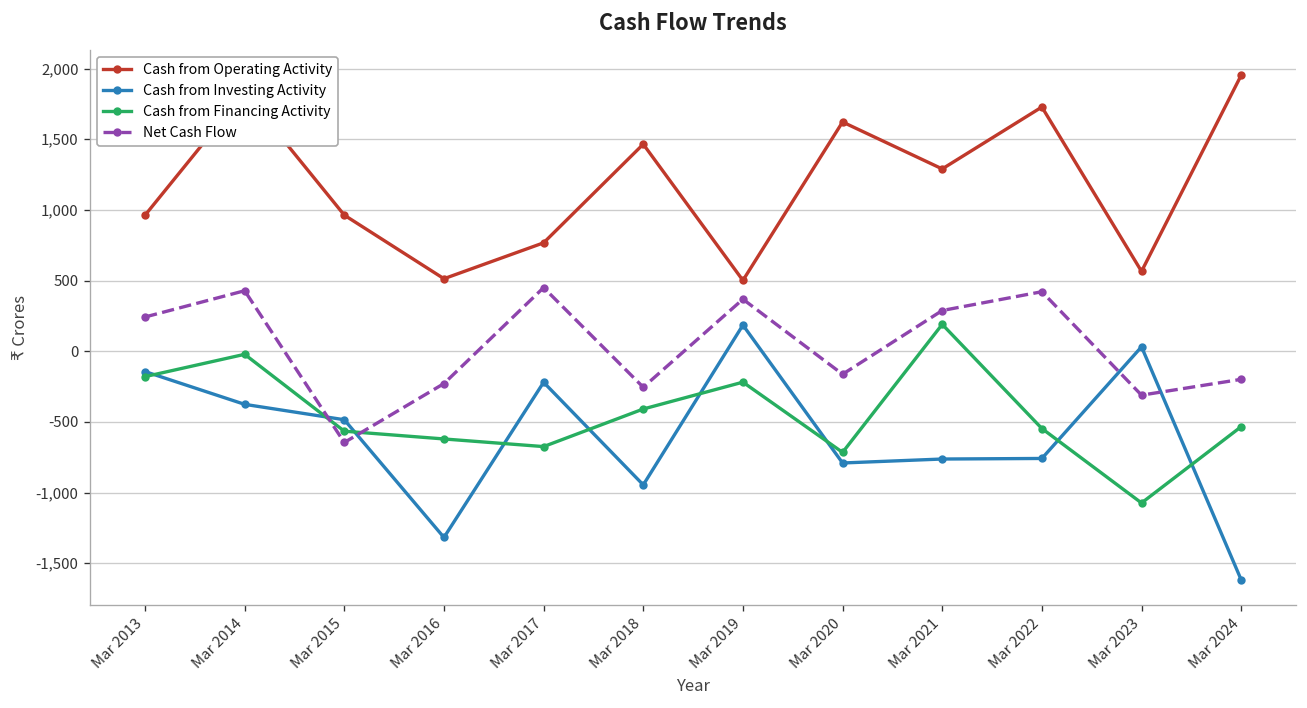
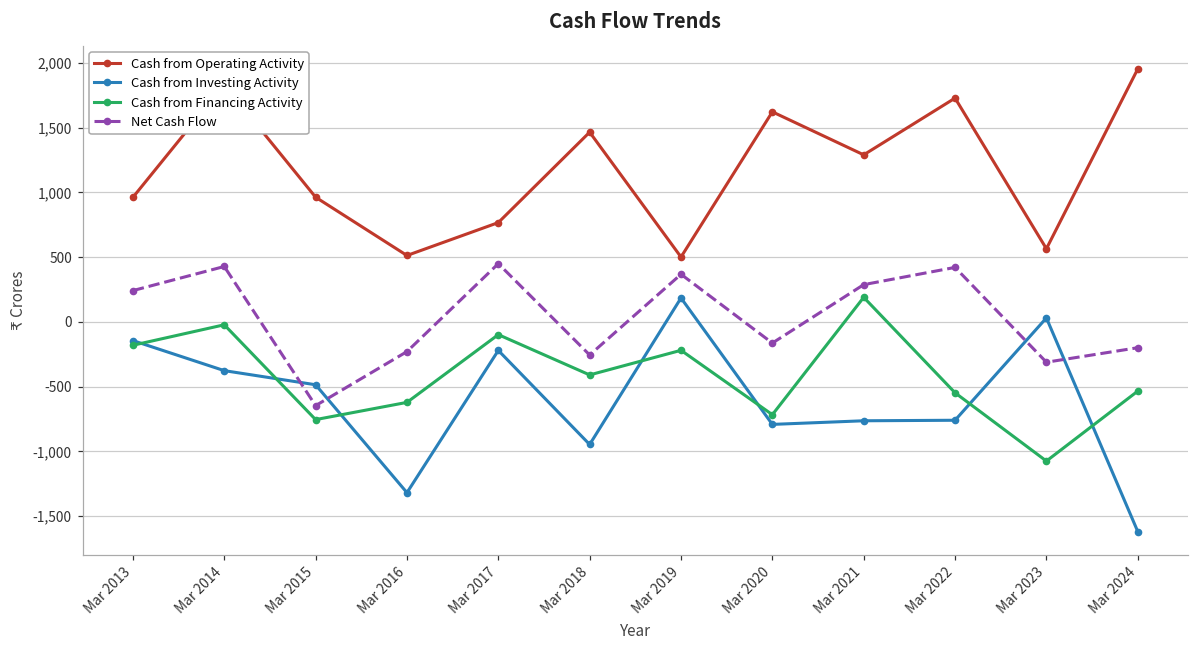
Cash from Financing Activity, Mar 2015: -570 -> -750
Cash from Financing Activity, Mar 2017: -680 -> -100
